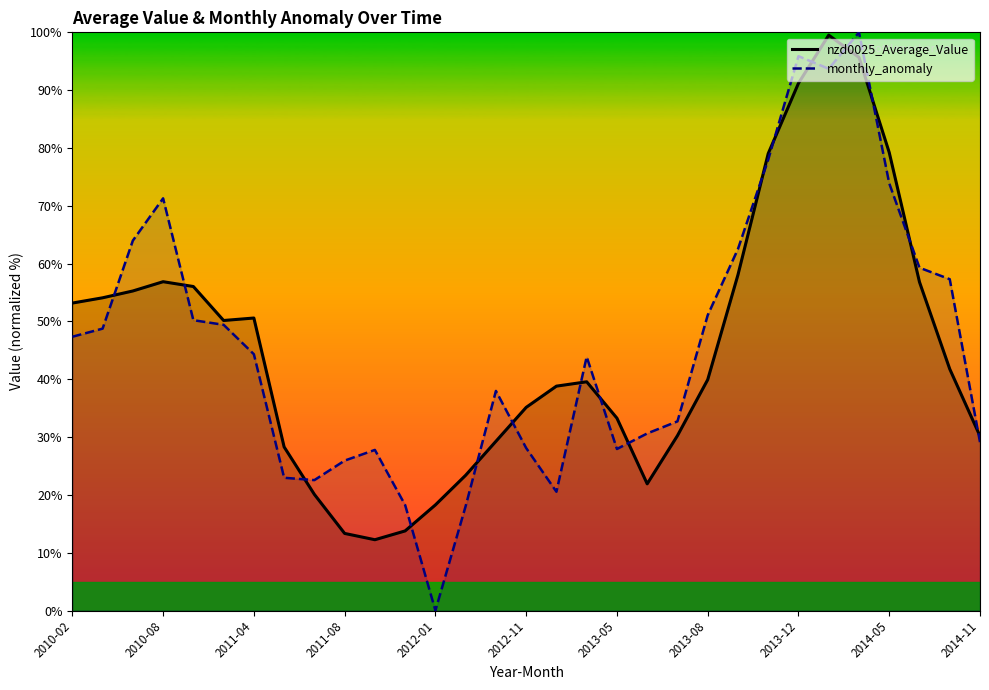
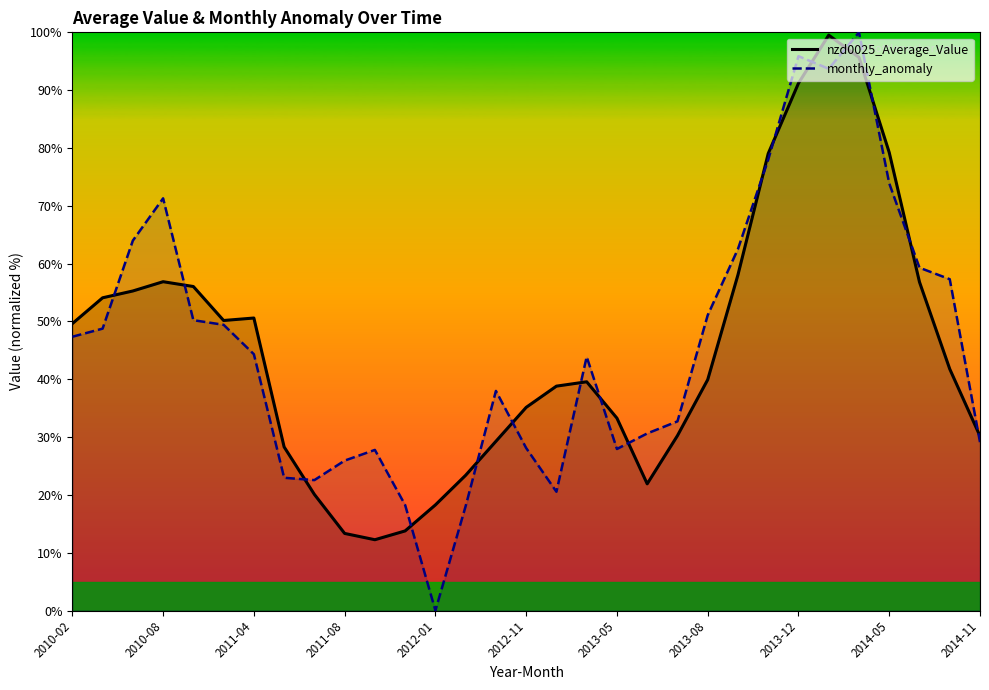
nzd0025_Average_Value, 2010-02: 53% -> 50%
